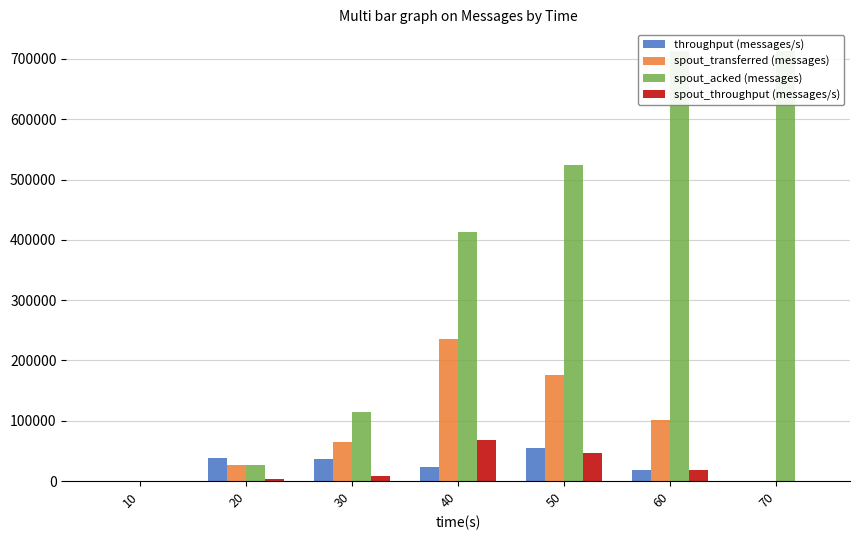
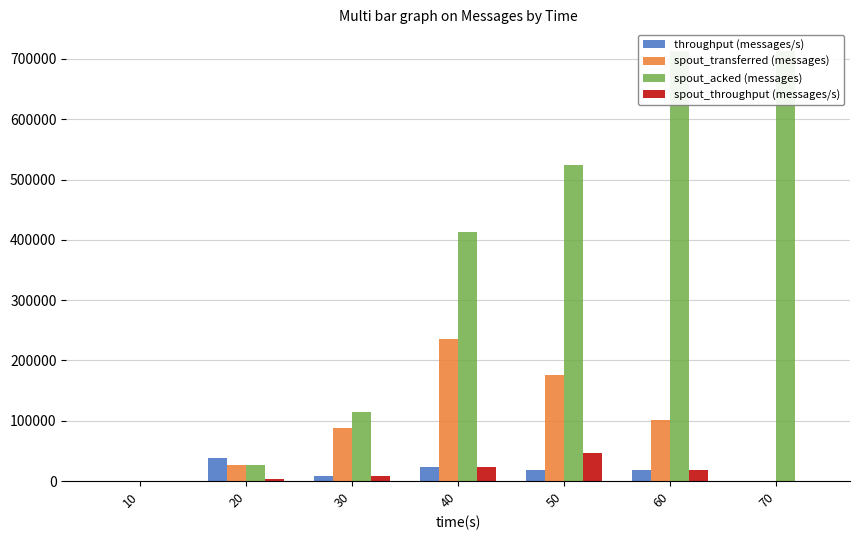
throughput (messages/s), 30: 40000 -> 10000
spout_transferred (messages), 30: 60000 -> 90000
spout_throughput (messages/s), 40: 70000 -> 20000
throughput (messages/s), 50: 60000 -> 20000
